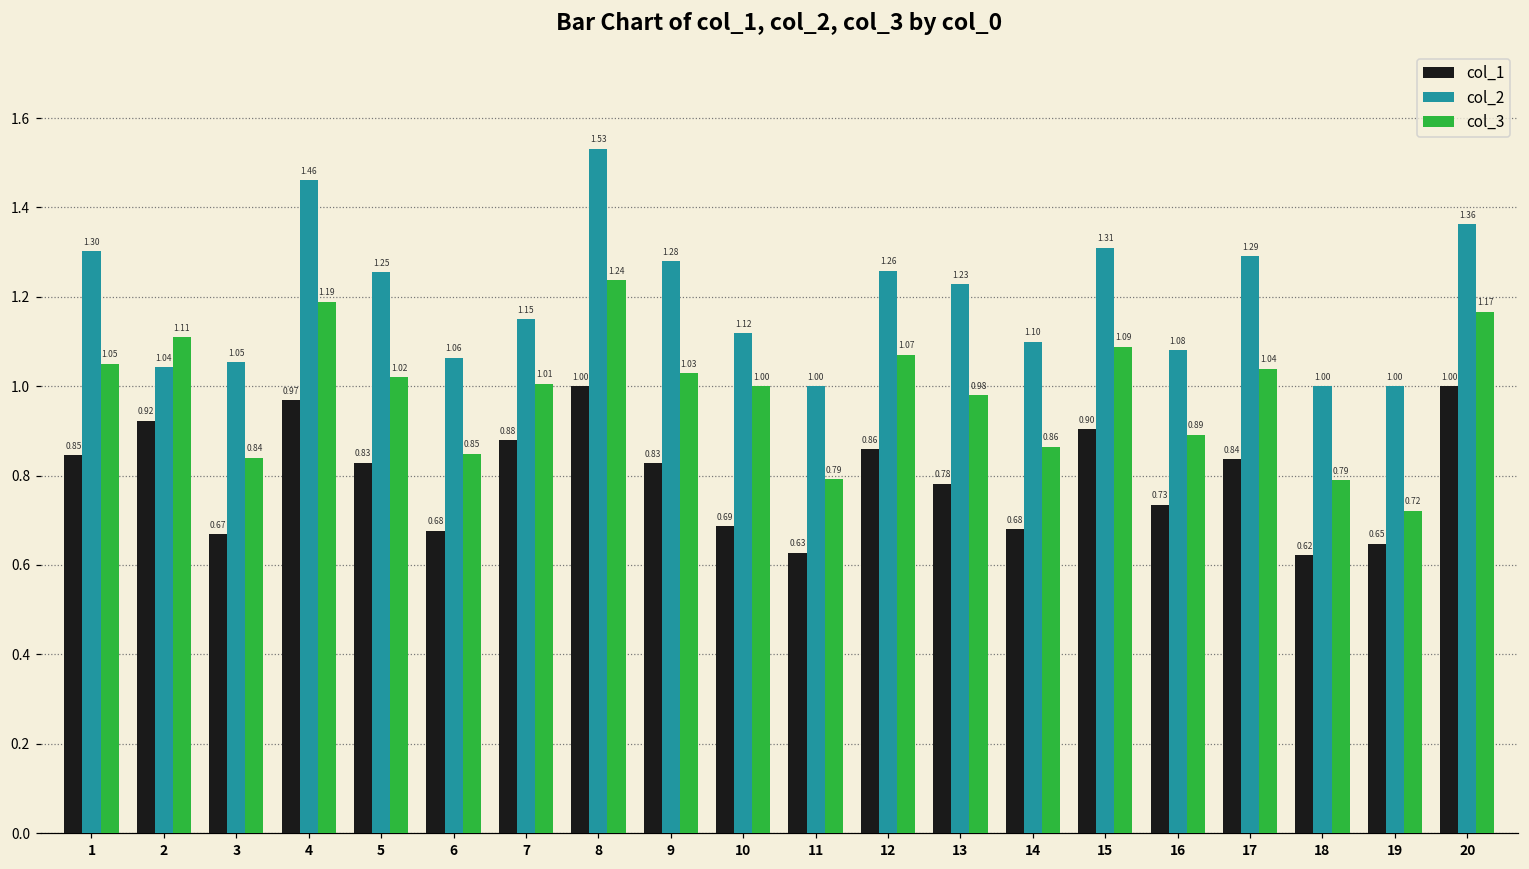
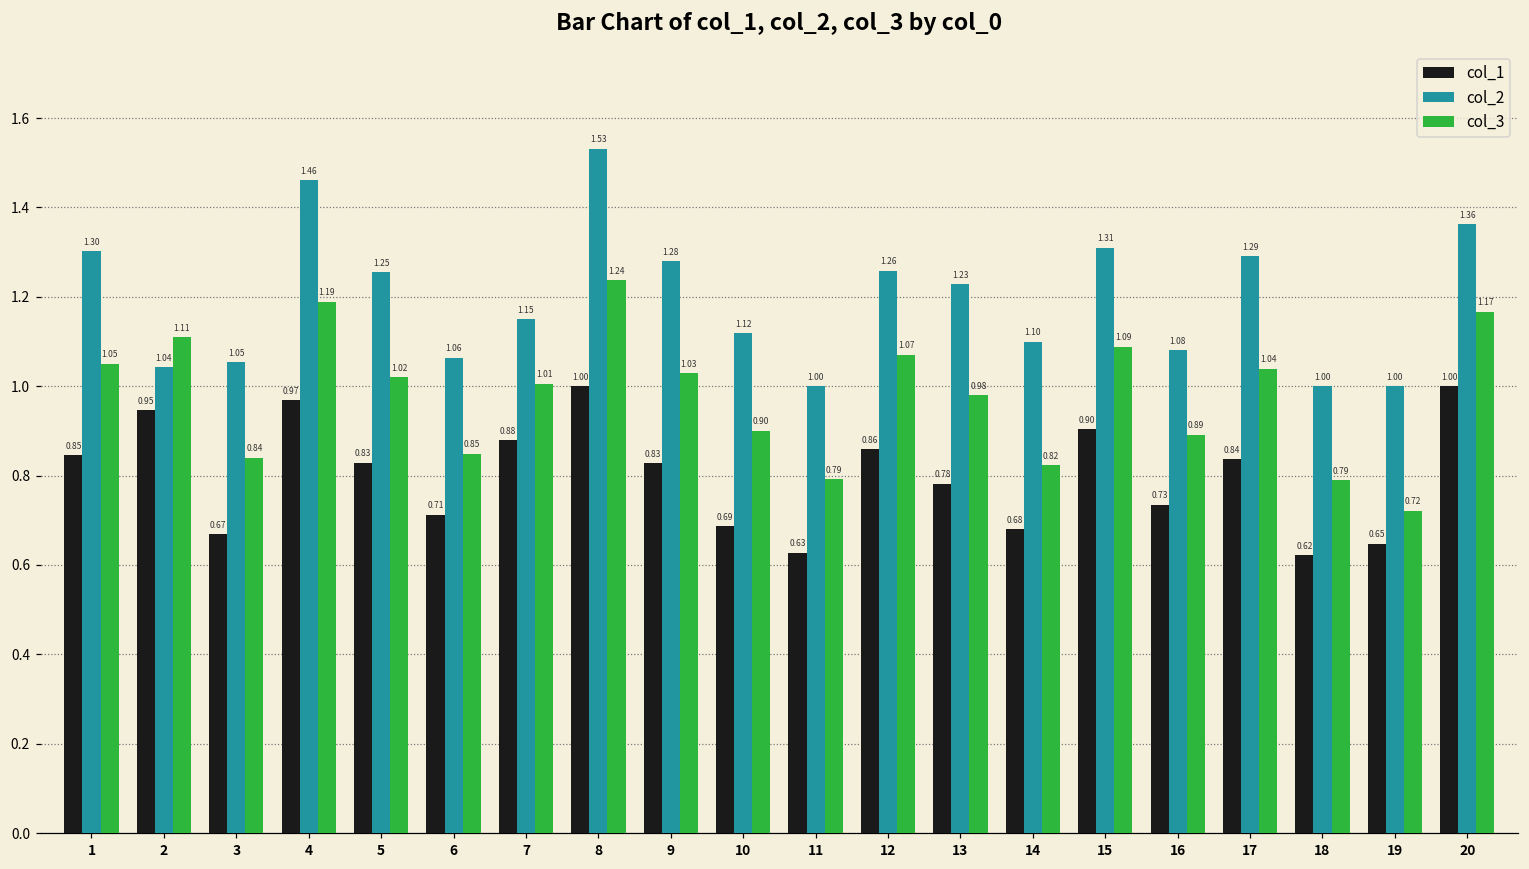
col_1, 2: 0.92 -> 0.95
col_1, 6: 0.68 -> 0.71
col_3, 10: 1.00 -> 0.90
col_3, 14: 0.86 -> 0.82
